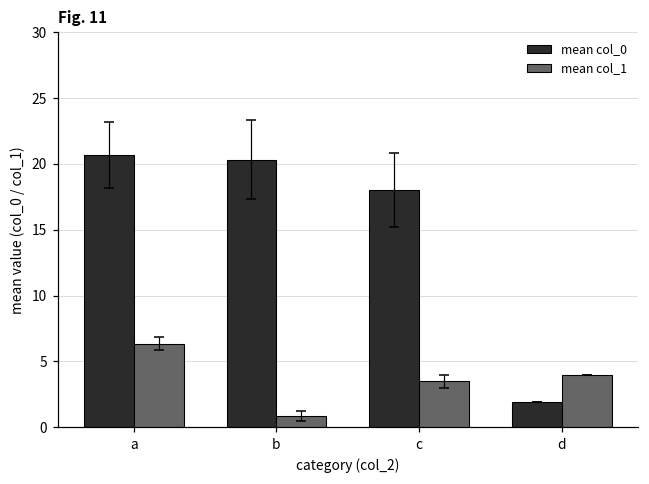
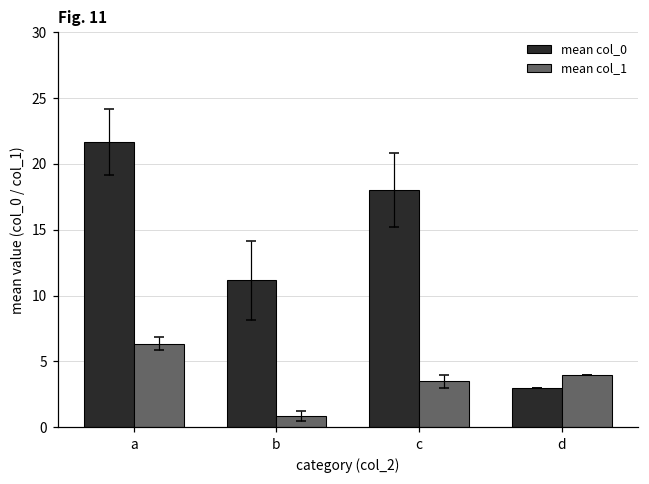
mean col_0, a: 20.7 -> 21.7
mean col_0, b: 20.3 -> 11.2
mean col_0, d: 1.9 -> 3.0
